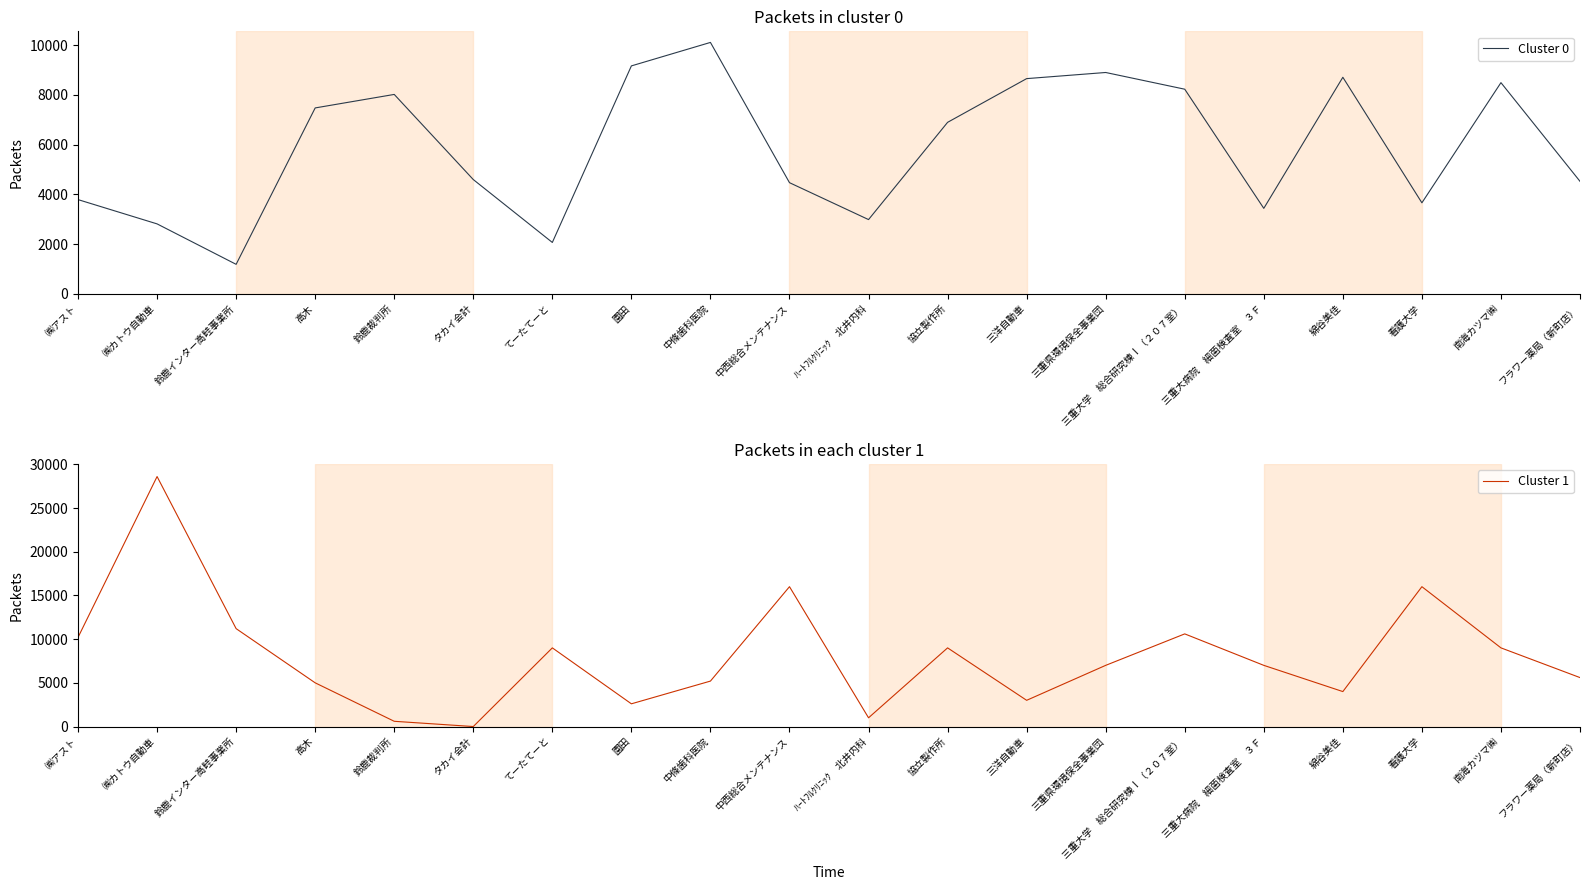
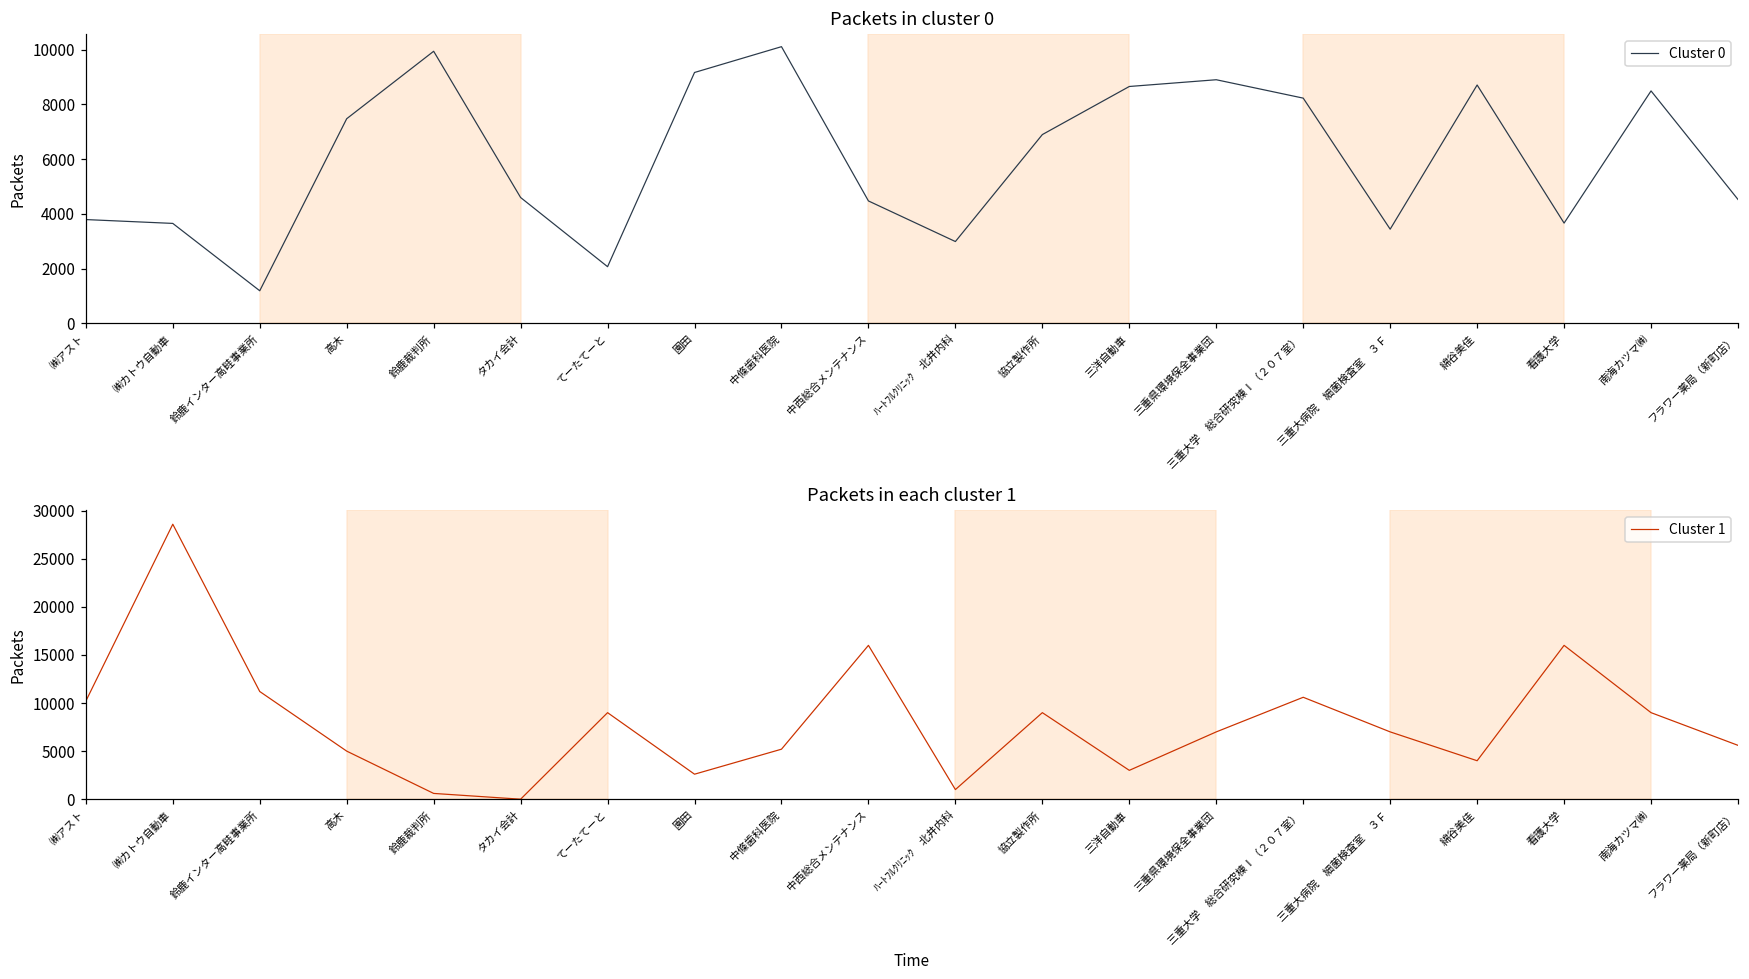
Packets in cluster 0, ㈱カトウ自動車: 2800 -> 3600
Packets in cluster 0, 鈴鹿裁判所: 8000 -> 9900
